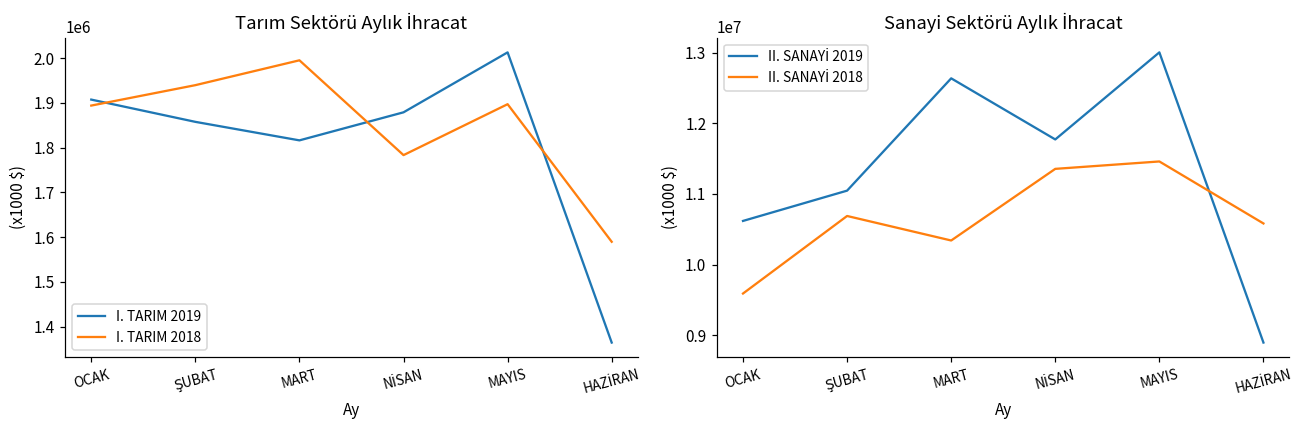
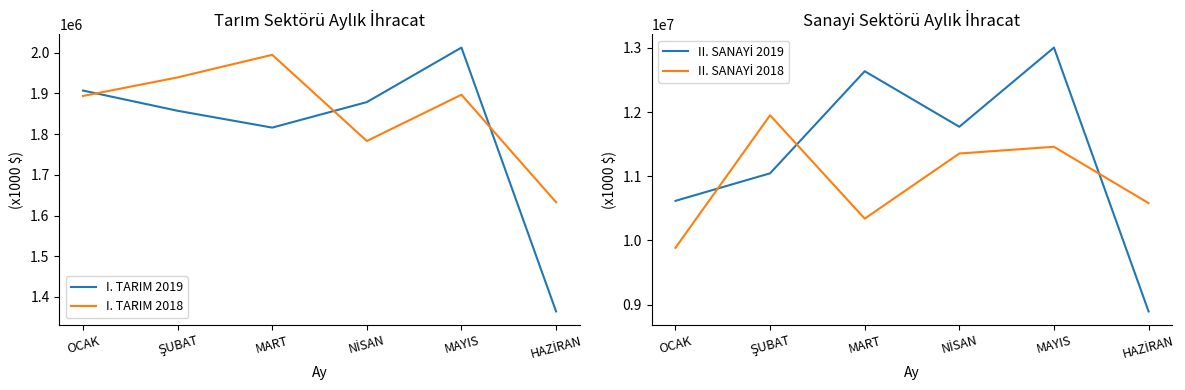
Tarım Sektörü Aylık İhracat, I. TARIM 2018, HAZİRAN: 1590000 -> 1630000
Sanayi Sektörü Aylık İhracat, II. SANAYİ 2018, OCAK: 9600000 -> 9900000
Sanayi Sektörü Aylık İhracat, II. SANAYİ 2018, ŞUBAT: 10700000 -> 12000000
